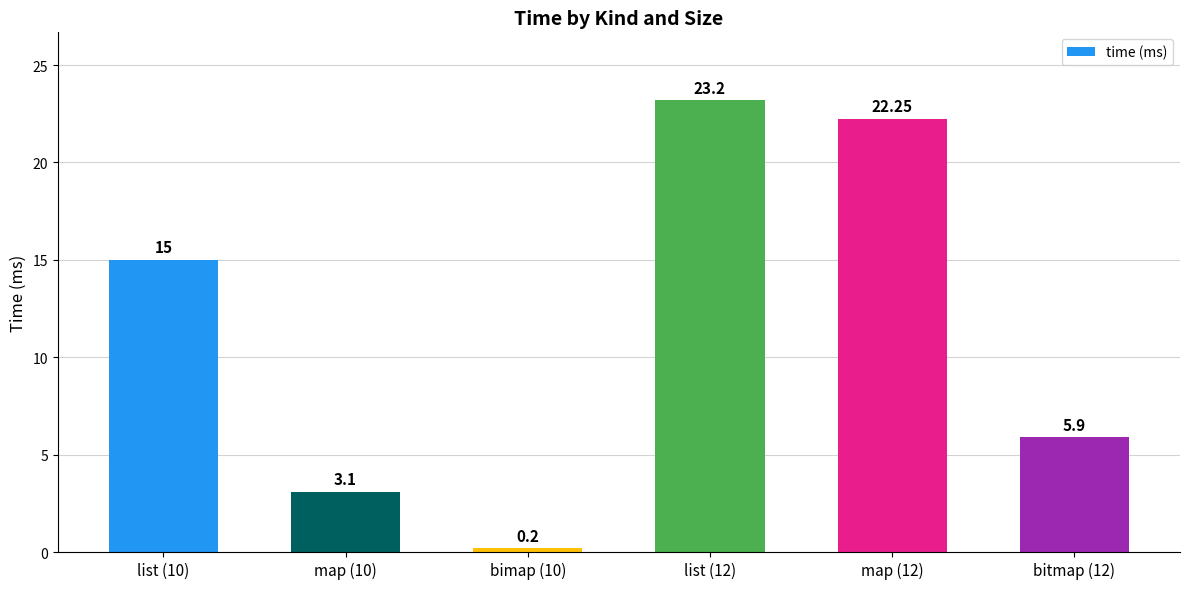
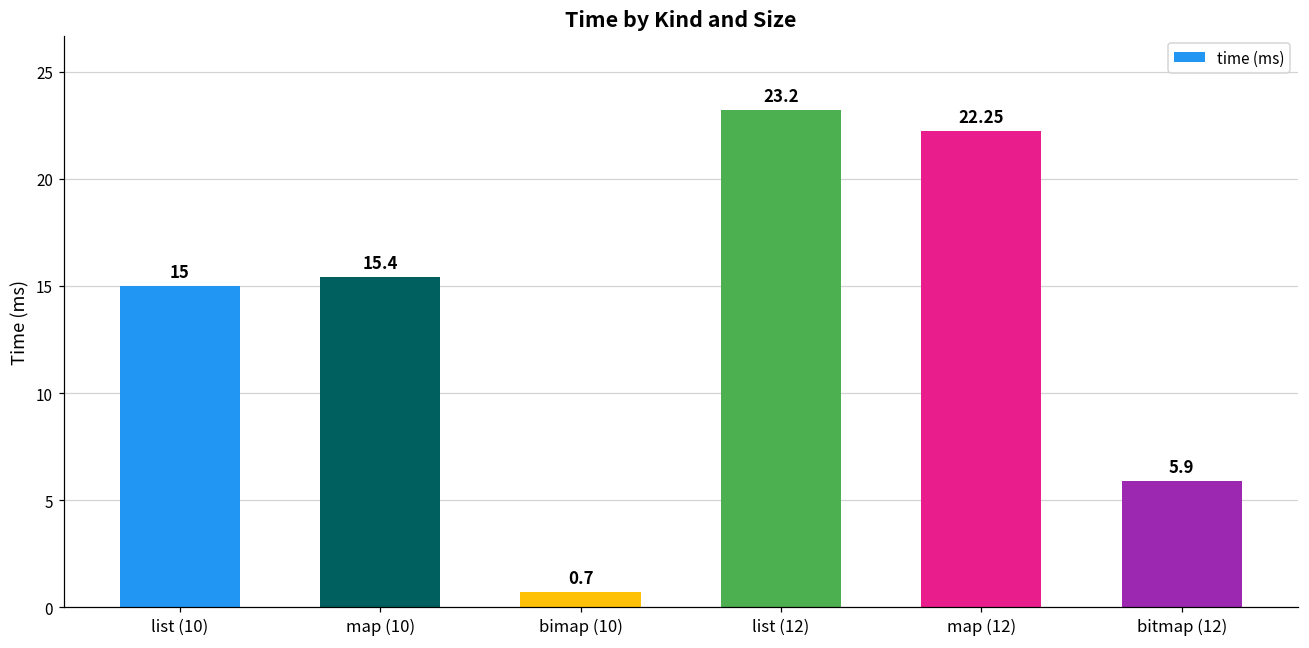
map (10): 3.1 -> 15.4
bimap (10): 0.2 -> 0.7
